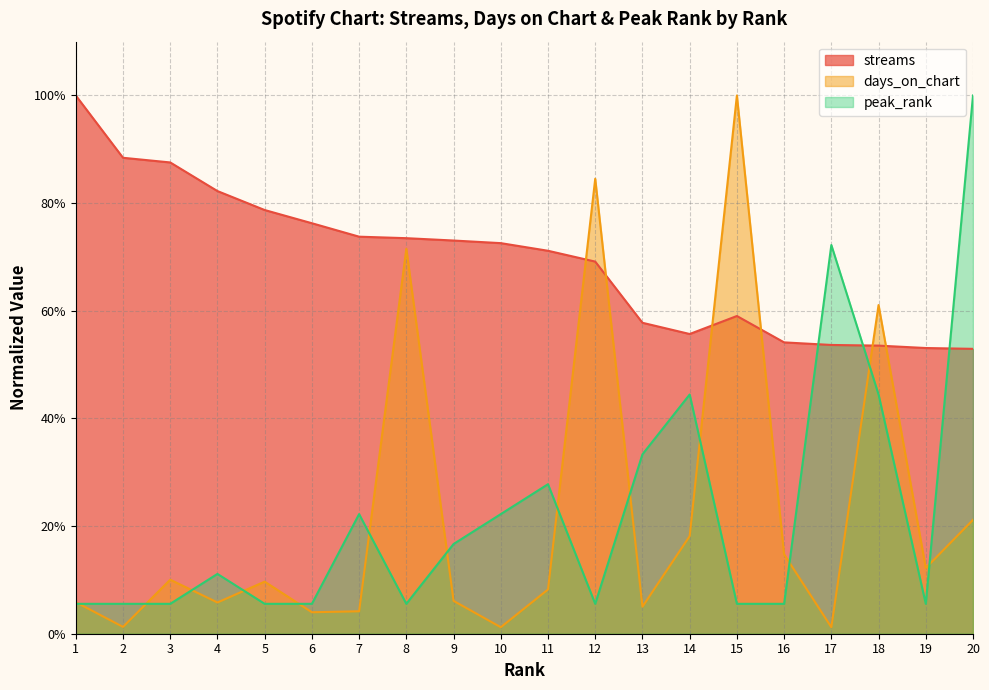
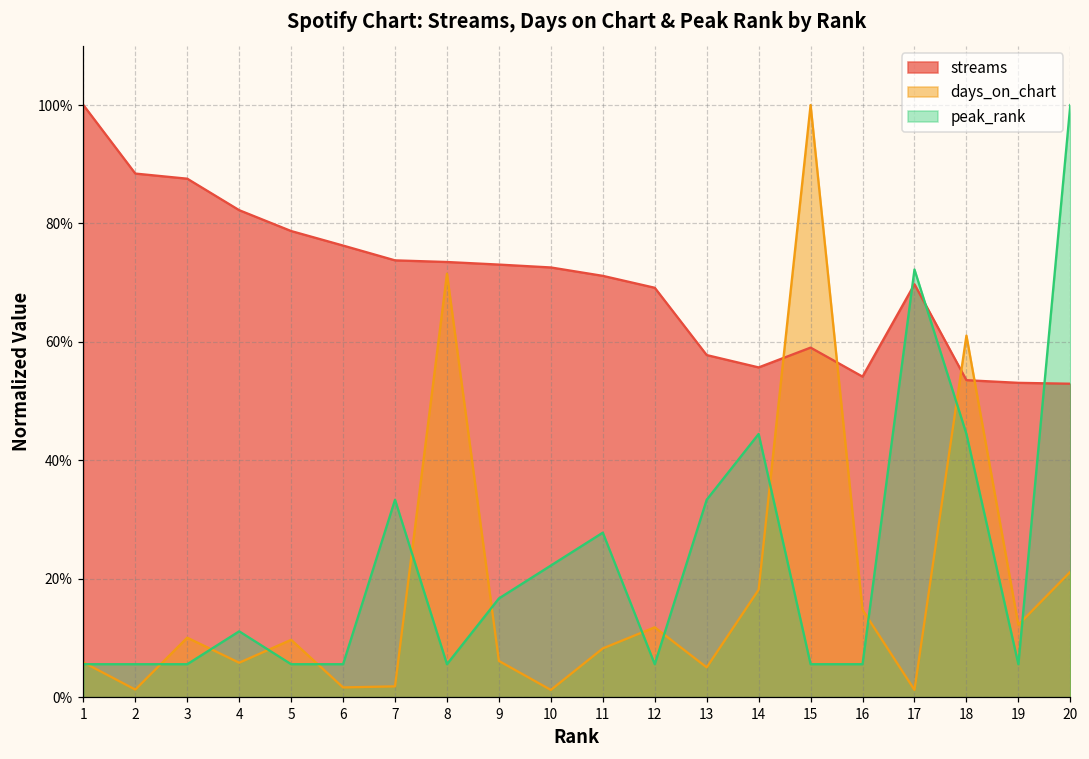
days_on_chart, 6: 4% -> 2%
days_on_chart, 7: 4% -> 2%
peak_rank, 7: 22% -> 33%
days_on_chart, 12: 85% -> 12%
streams, 17: 54% -> 70%
